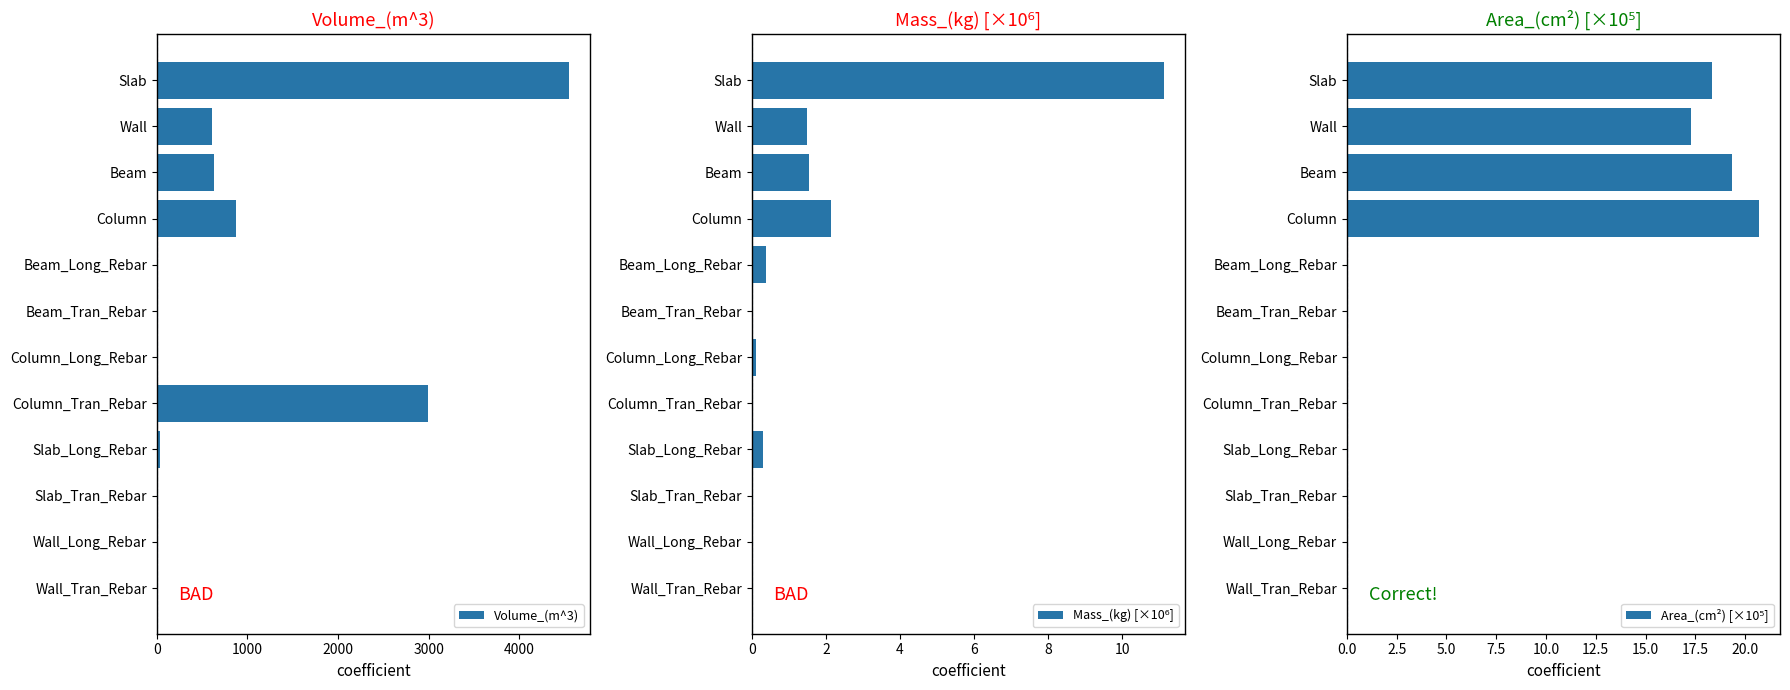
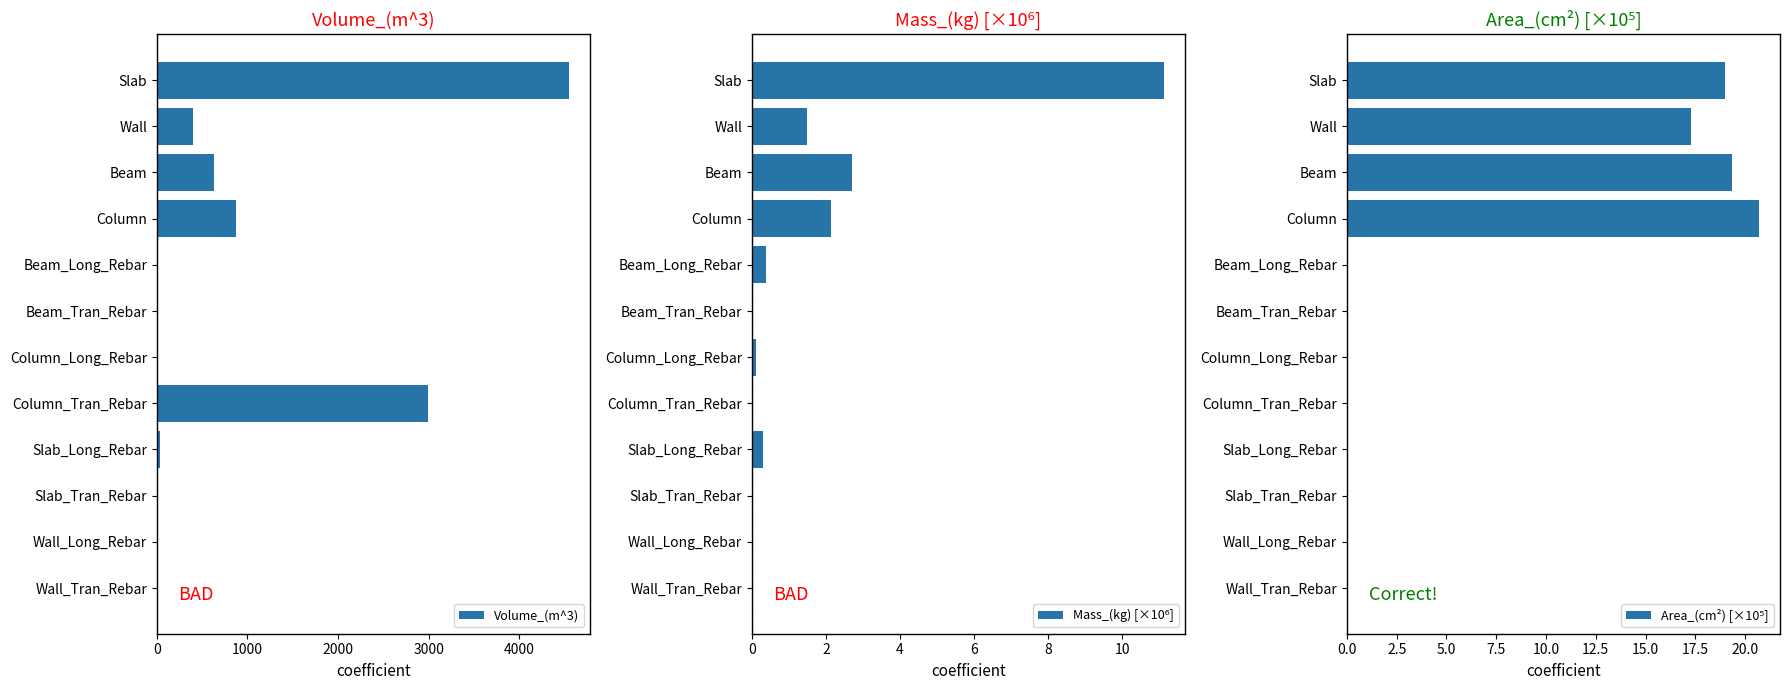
Volume_(m^3), Wall: 600 -> 400
Mass_(kg) [×10⁶], Beam: 1.5 -> 2.7
Area_(cm²) [×10⁵], Slab: 18.3 -> 19.0
